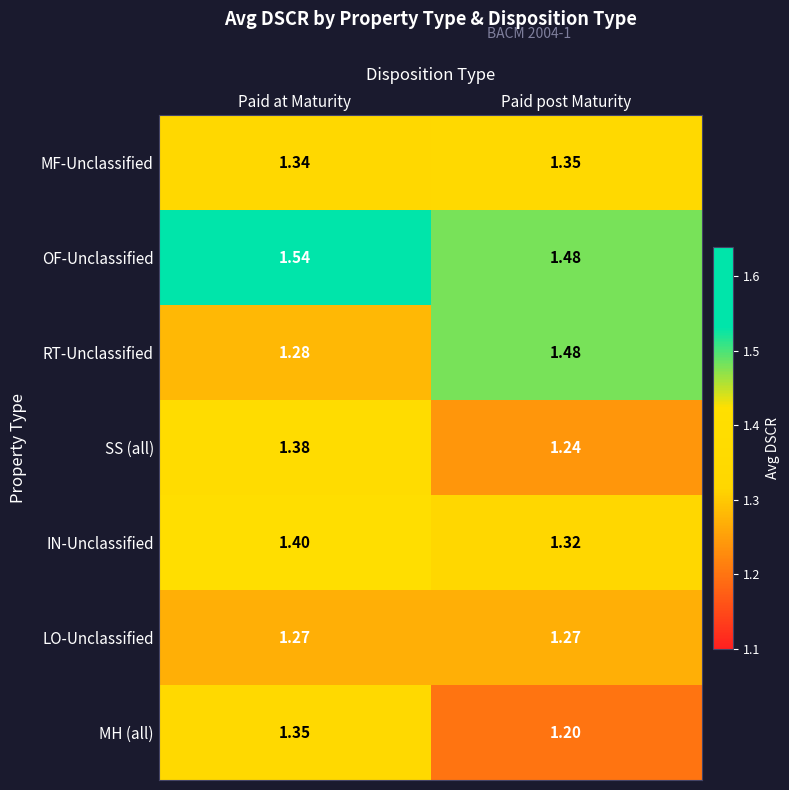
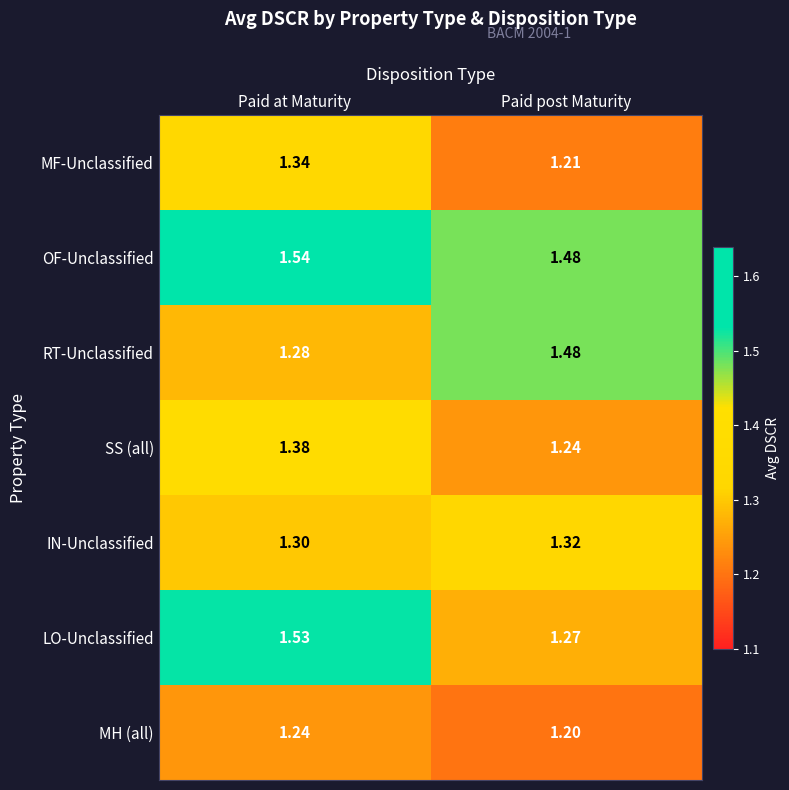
MF-Unclassified, Paid post Maturity: 1.35 -> 1.21
IN-Unclassified, Paid at Maturity: 1.40 -> 1.30
LO-Unclassified, Paid at Maturity: 1.27 -> 1.53
MH (all), Paid at Maturity: 1.35 -> 1.24
